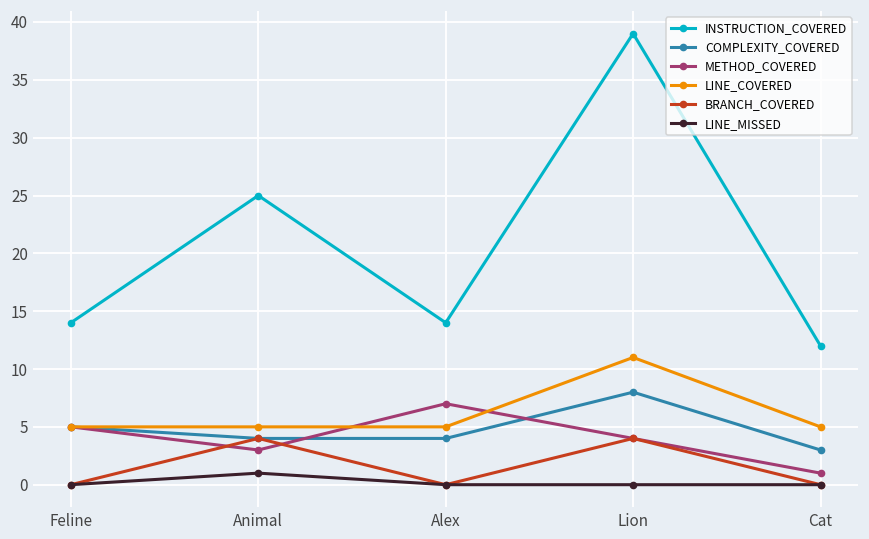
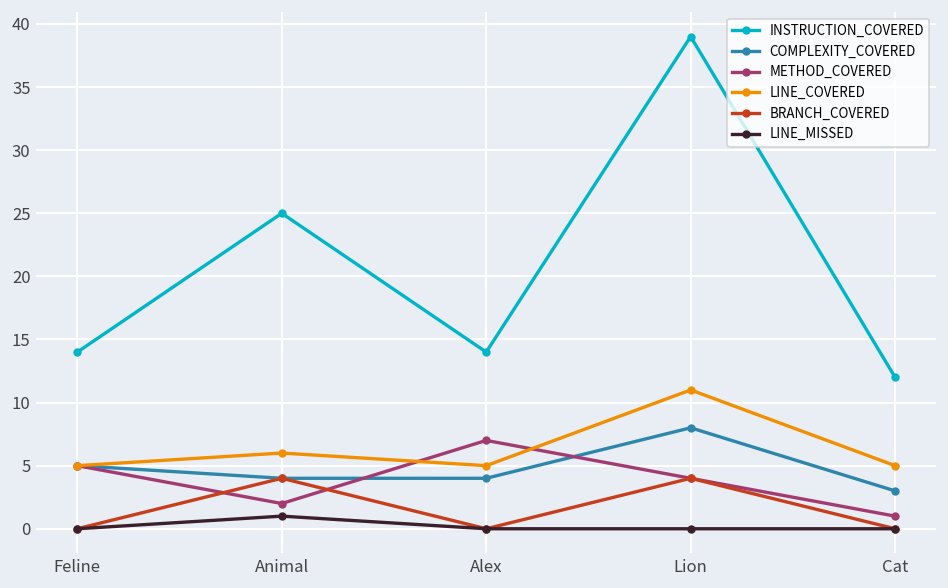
METHOD_COVERED, Animal: 3 -> 2
LINE_COVERED, Animal: 5 -> 6
